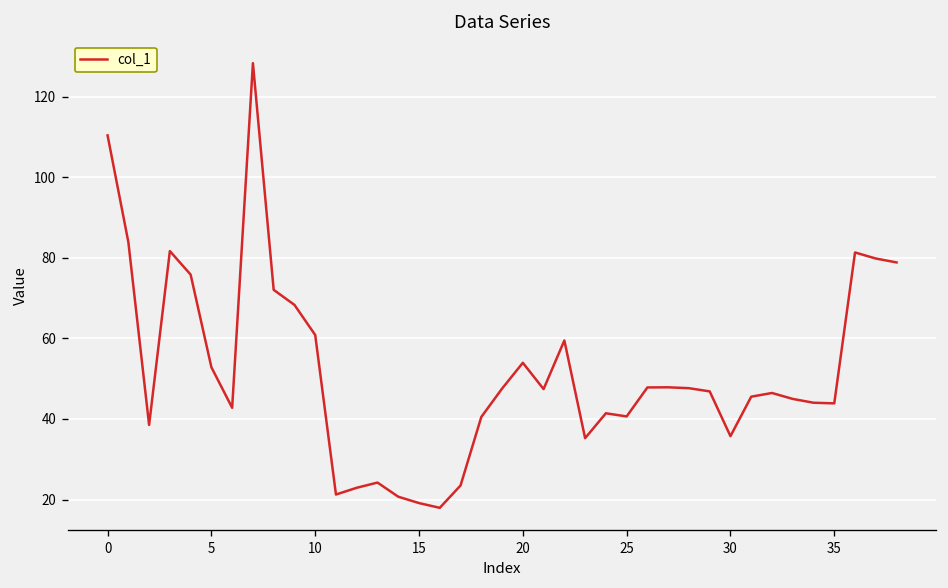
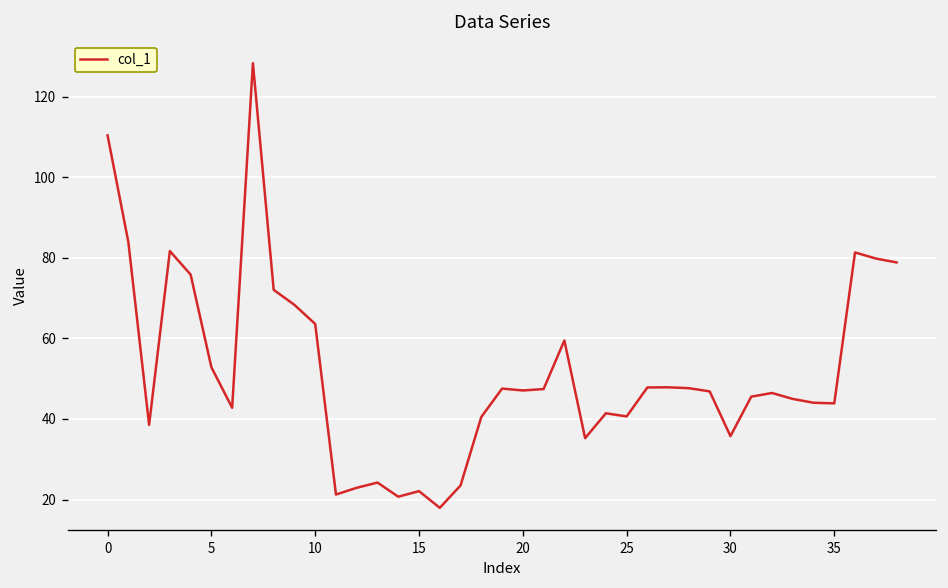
10: 61 -> 64
15: 19 -> 22
20: 54 -> 47
